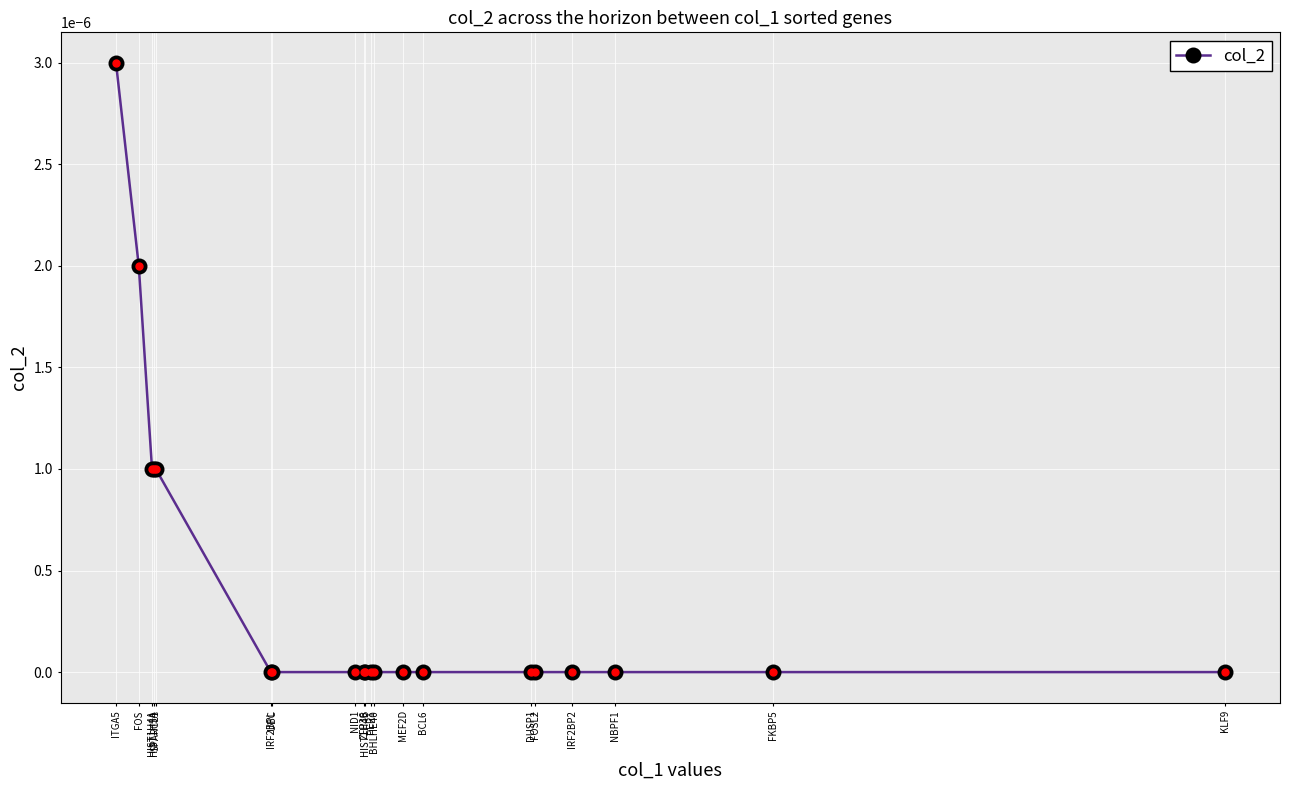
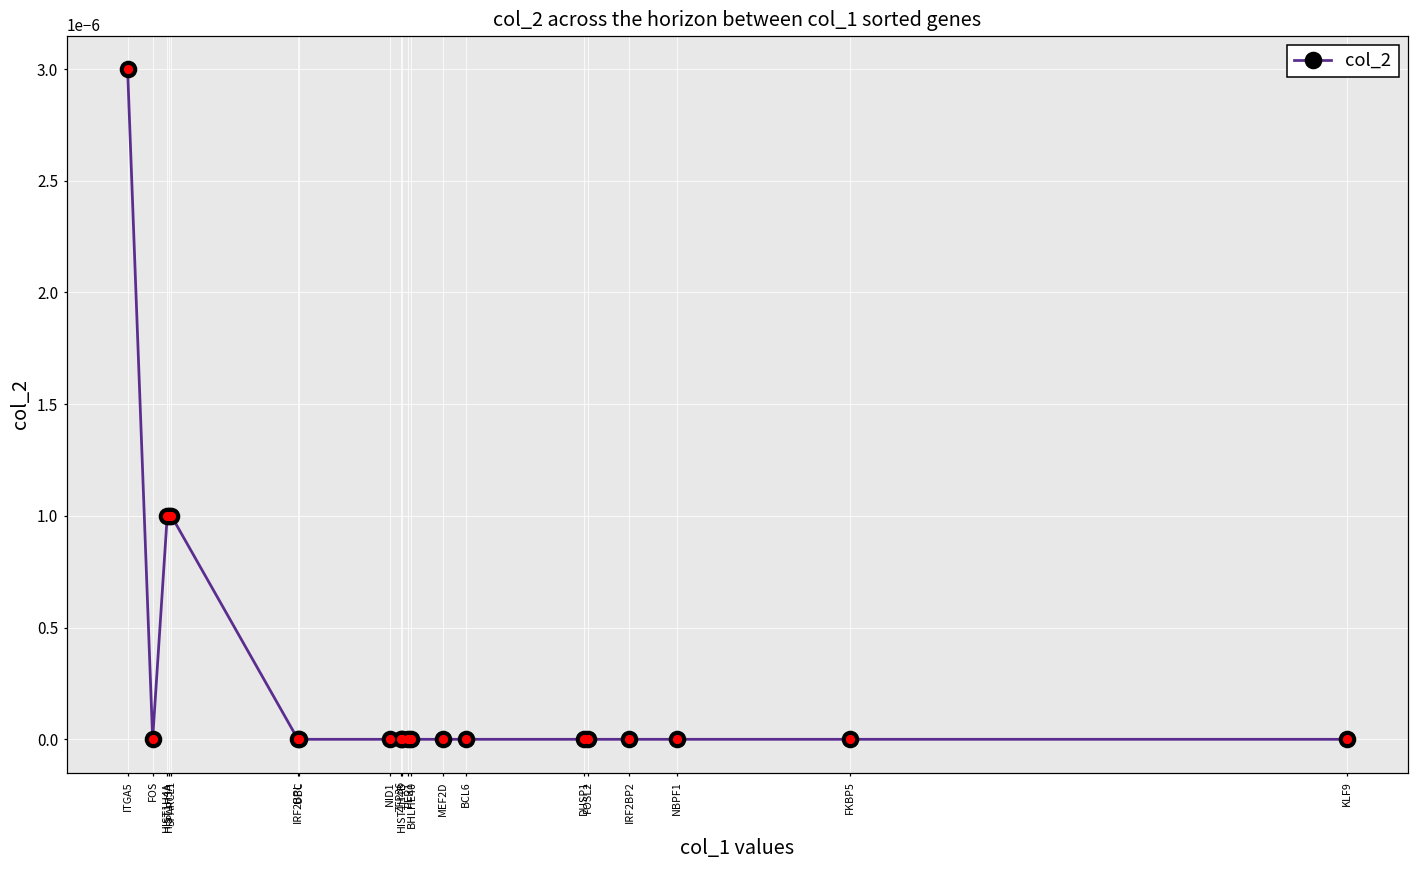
FOS: 0.000002 -> 0.000000
